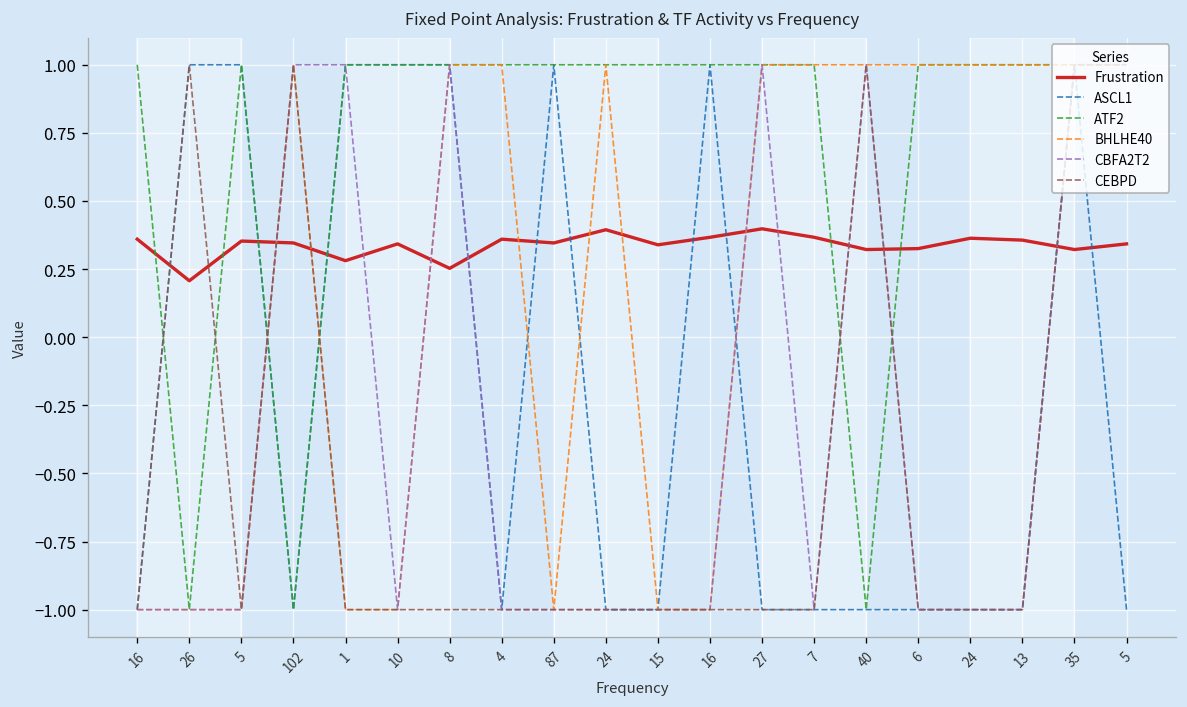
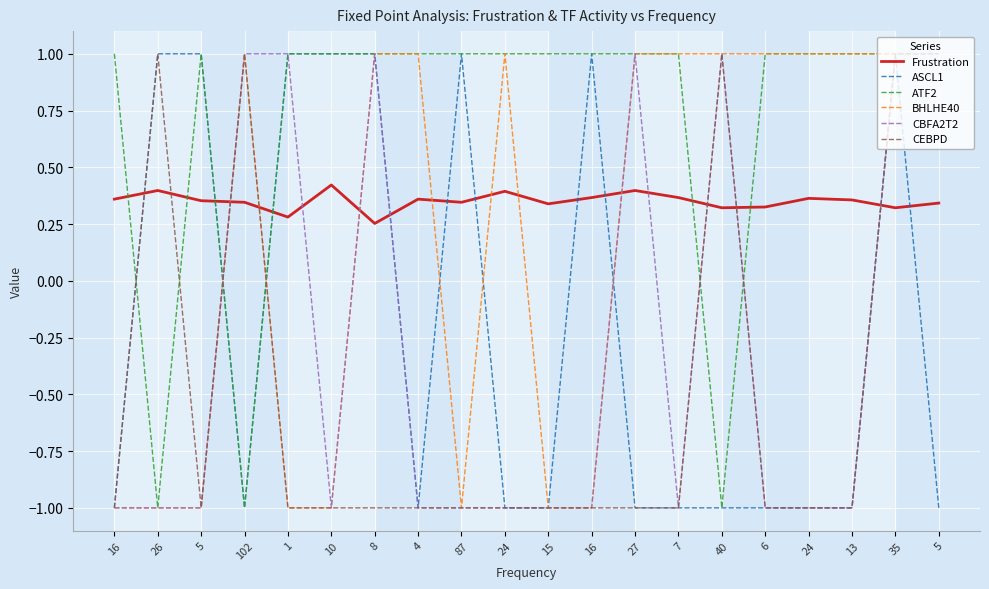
Frustration, 26: 0.21 -> 0.40
Frustration, 10: 0.34 -> 0.42
